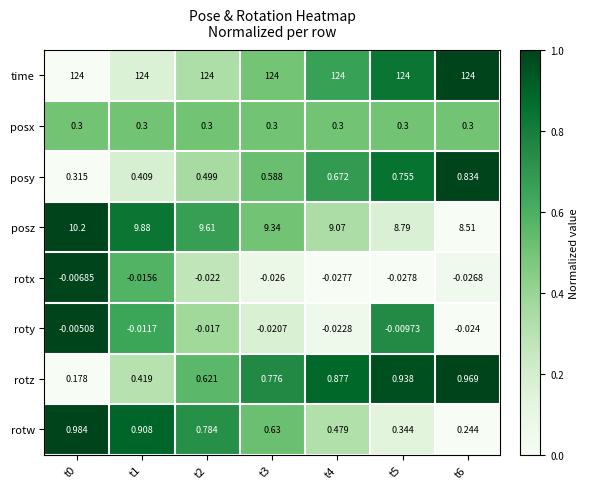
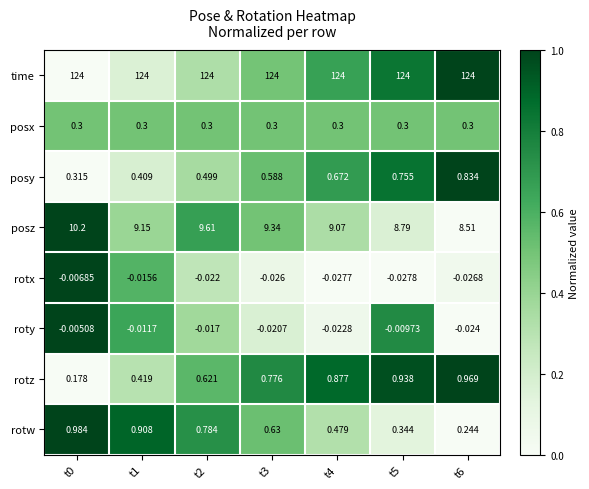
posz, t1: 9.88 -> 9.15
